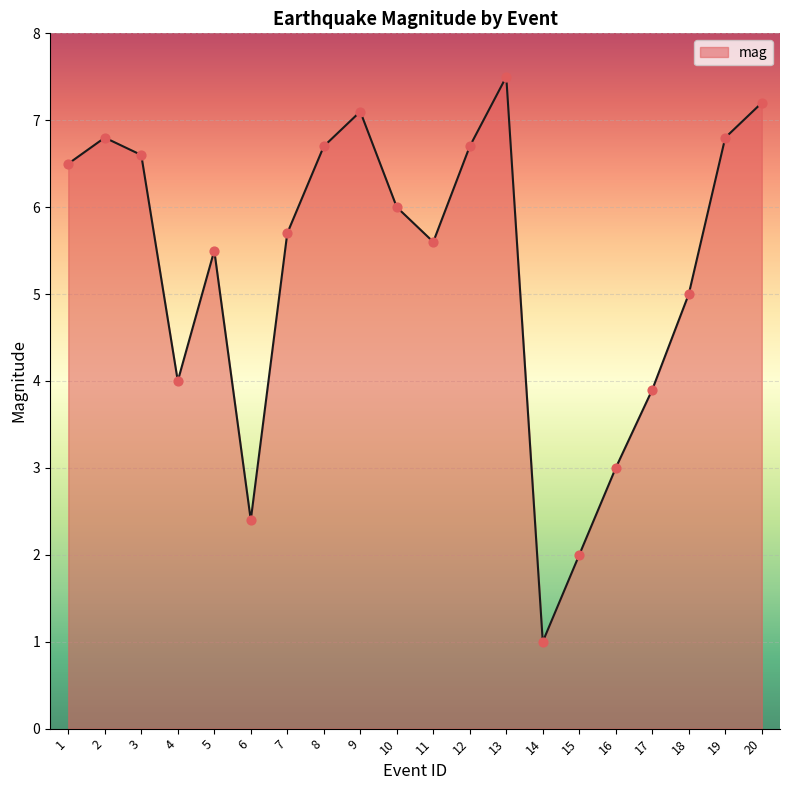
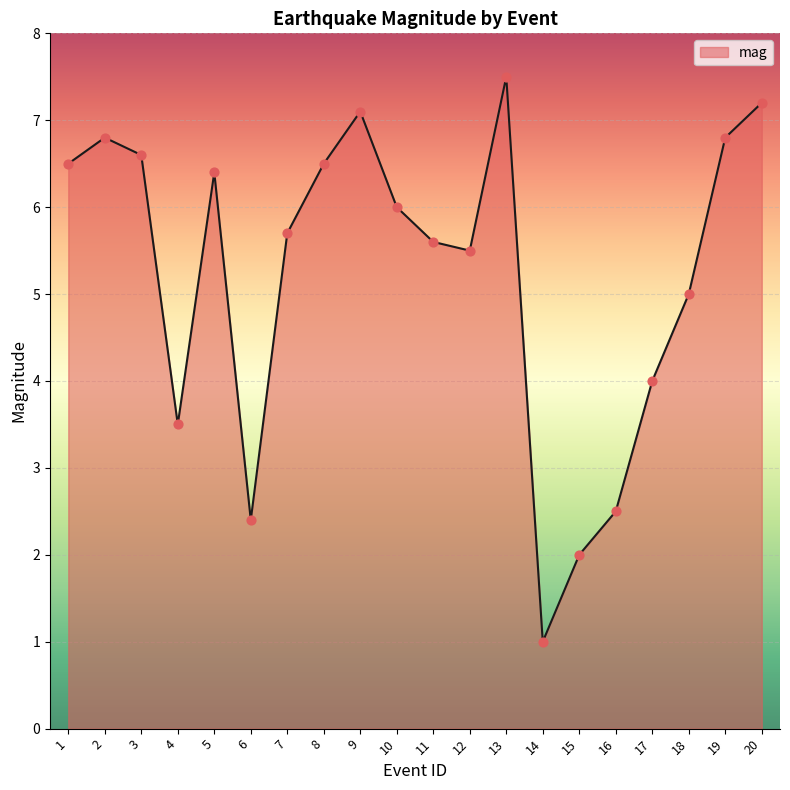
4: 4.0 -> 3.5
5: 5.5 -> 6.4
8: 6.7 -> 6.5
12: 6.7 -> 5.5
16: 3.0 -> 2.5
17: 3.9 -> 4.0
